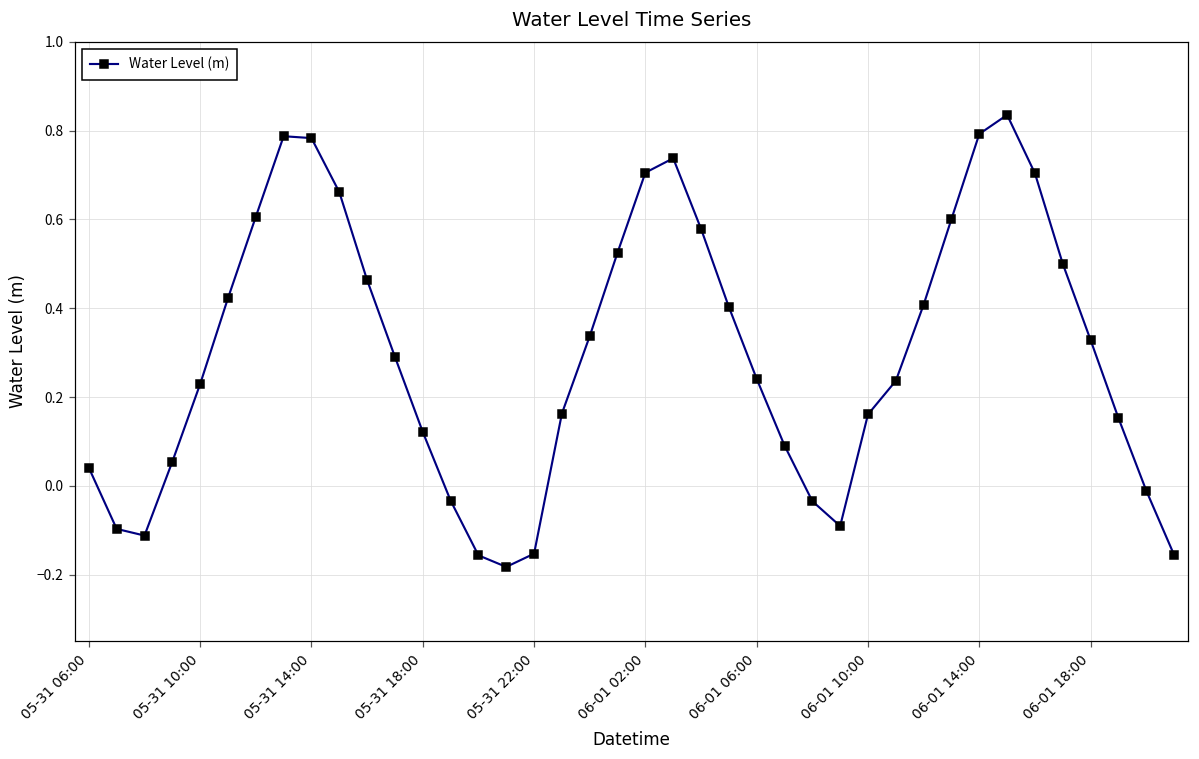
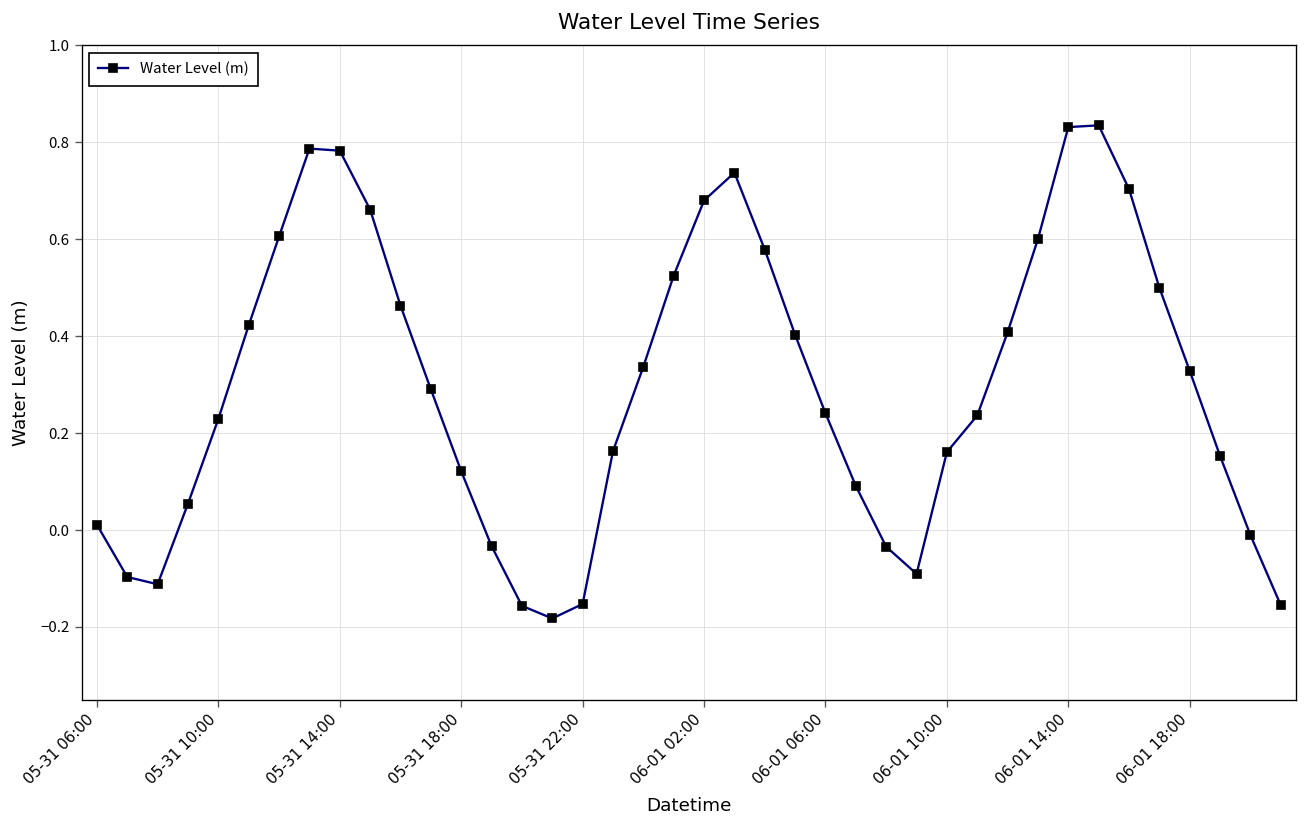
05-31 06:00: 0.04 -> 0.01
06-01 02:00: 0.71 -> 0.68
06-01 14:00: 0.79 -> 0.83
